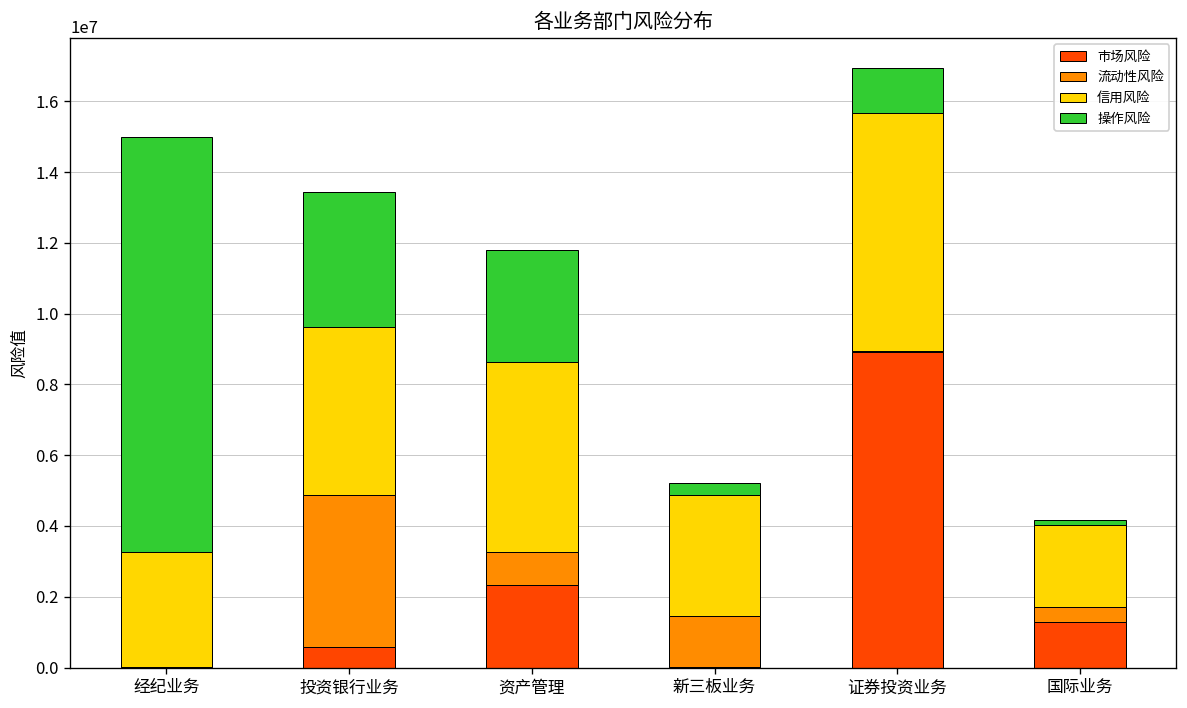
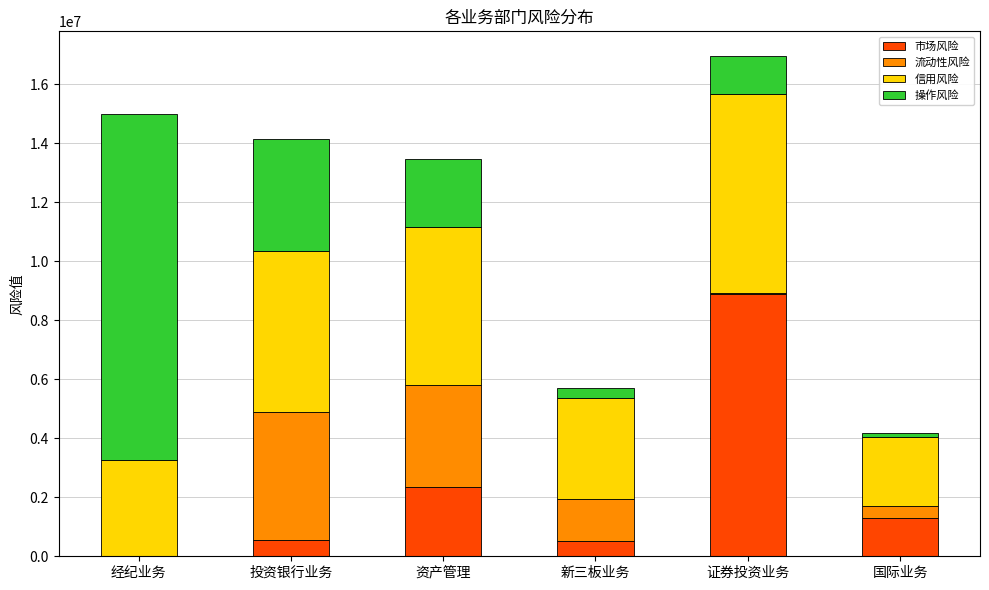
信用风险, 投资银行业务: 4700000 -> 5500000
流动性风险, 资产管理: 900000 -> 3500000
操作风险, 资产管理: 3200000 -> 2300000
市场风险, 新三板业务: 0 -> 500000
